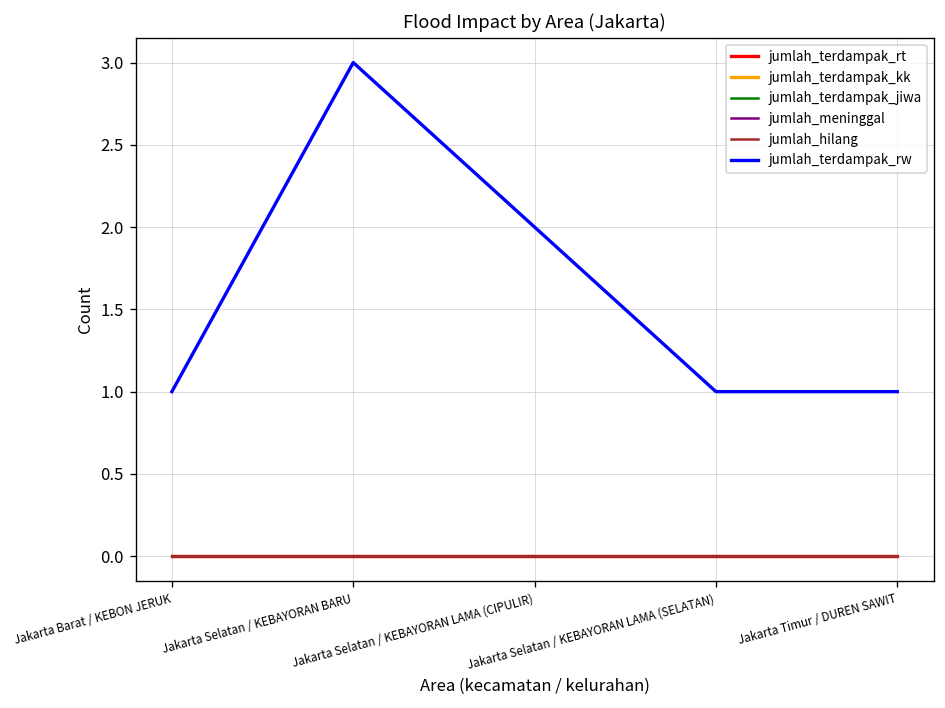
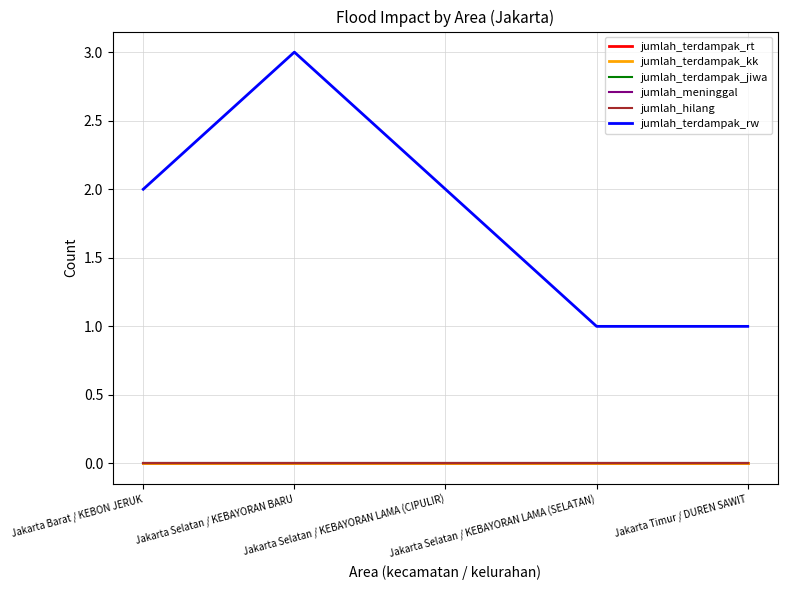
jumlah_terdampak_rw, Jakarta Barat / KEBON JERUK: 1 -> 2
